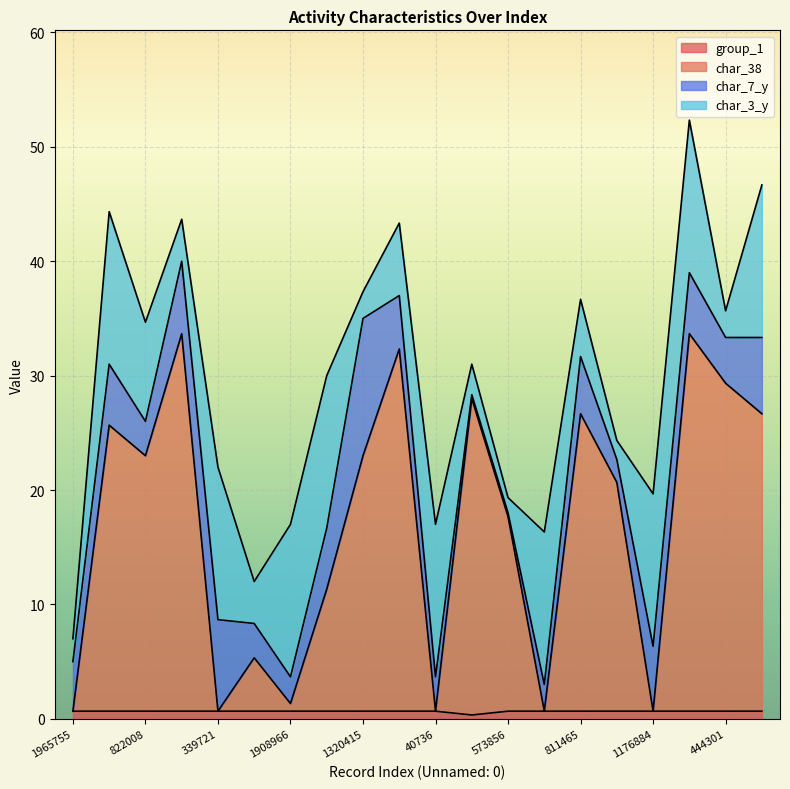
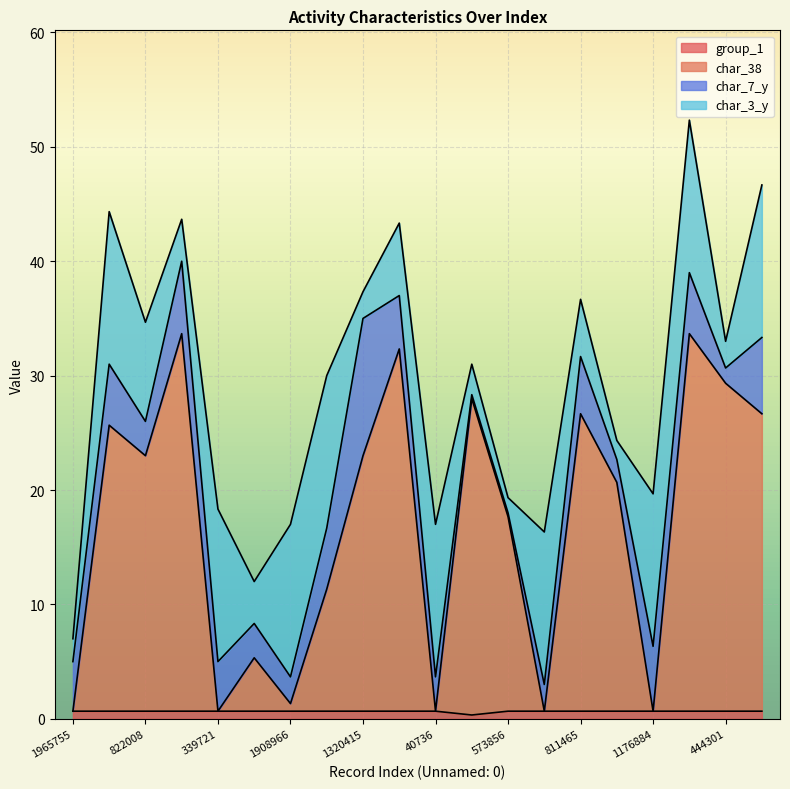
char_7_y, 339721: 8.0 -> 4.3
char_7_y, 444301: 4.0 -> 1.3
